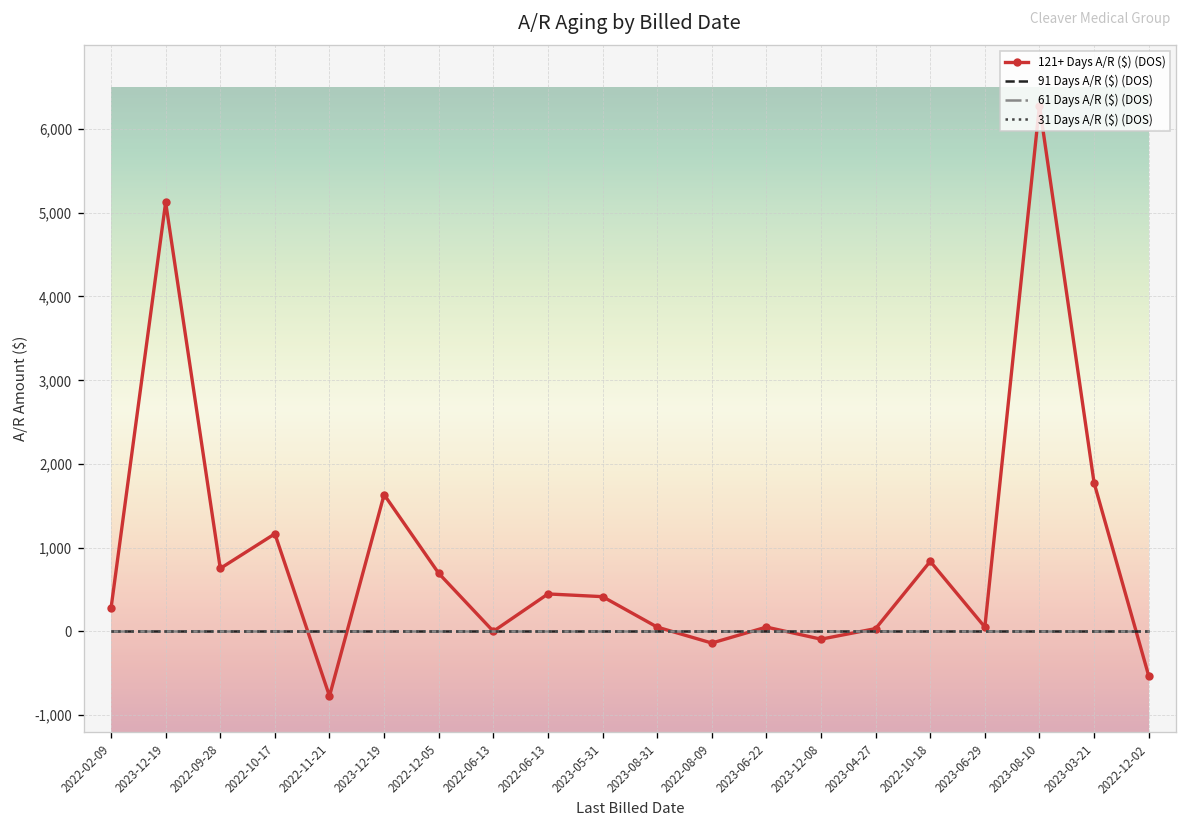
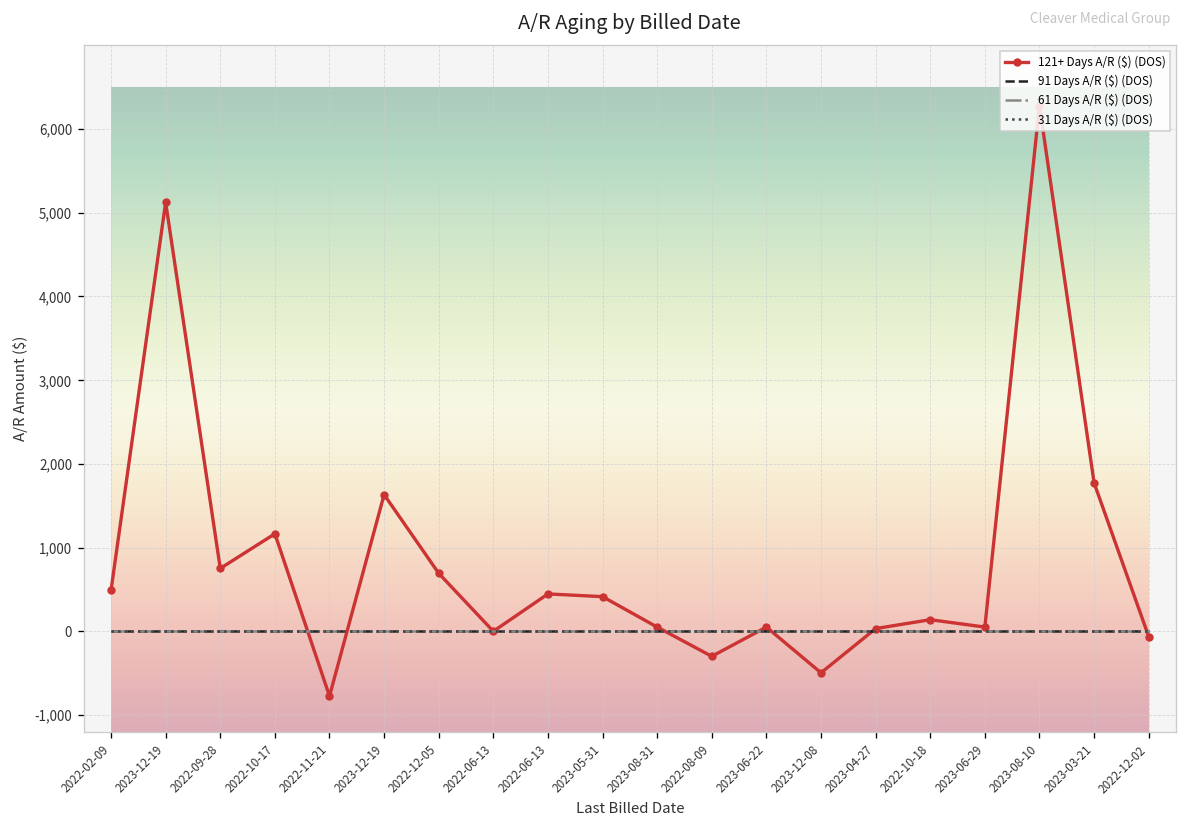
121+ Days A/R ($) (DOS), 2022-02-09: 300 -> 500
121+ Days A/R ($) (DOS), 2022-08-09: -100 -> -300
121+ Days A/R ($) (DOS), 2023-12-08: -100 -> -500
121+ Days A/R ($) (DOS), 2022-10-18: 800 -> 100
121+ Days A/R ($) (DOS), 2022-12-02: -500 -> -100
